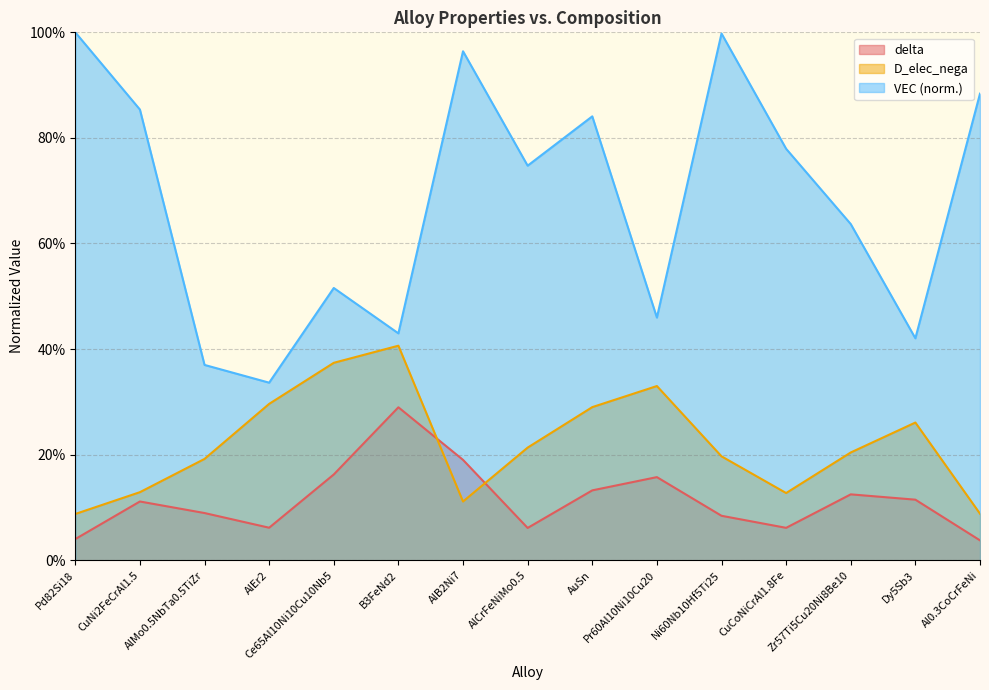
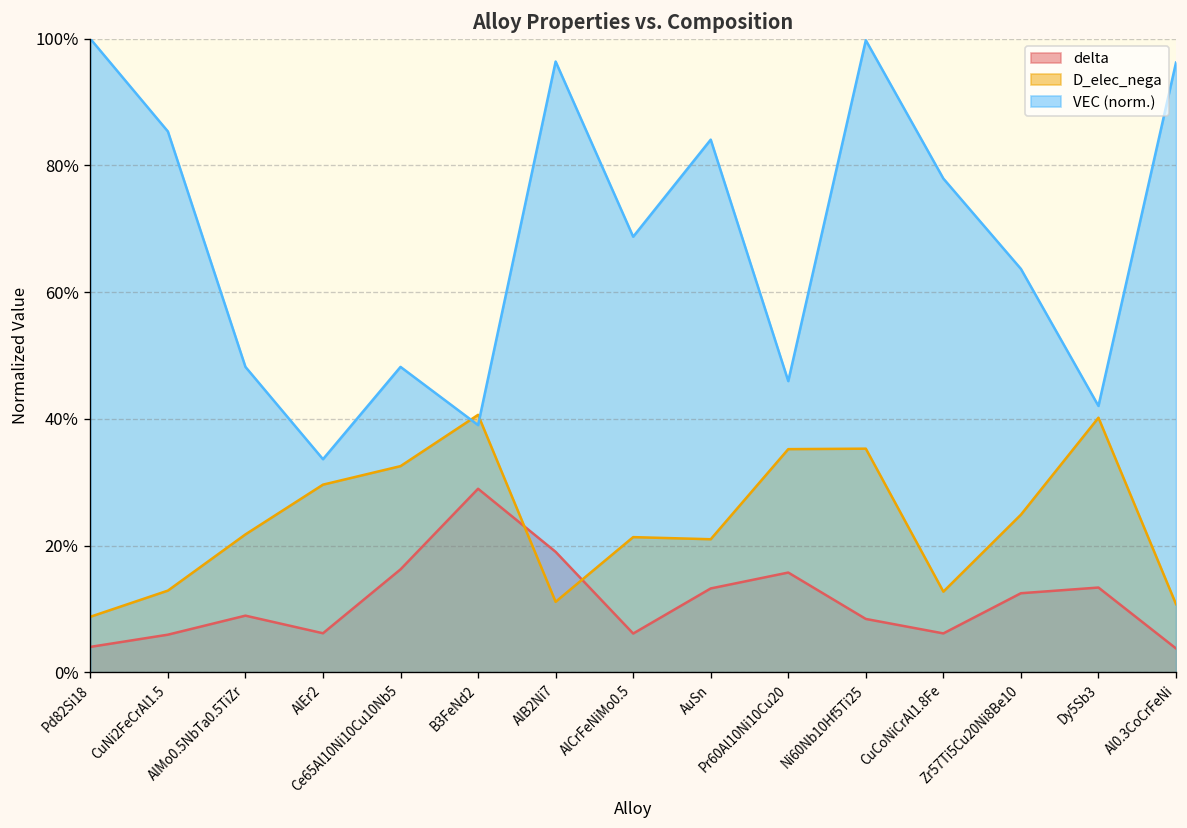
delta, CuNi2FeCrAl1.5: 11% -> 6%
D_elec_nega, AlMo0.5NbTa0.5TiZr: 19% -> 22%
VEC (norm.), AlMo0.5NbTa0.5TiZr: 37% -> 48%
D_elec_nega, Ce65Al10Ni10Cu10Nb5: 37% -> 33%
VEC (norm.), Ce65Al10Ni10Cu10Nb5: 52% -> 48%
VEC (norm.), B3FeNd2: 43% -> 39%
VEC (norm.), AlCrFeNiMo0.5: 75% -> 69%
D_elec_nega, AuSn: 29% -> 21%
D_elec_nega, Pr60Al10Ni10Cu20: 33% -> 35%
D_elec_nega, Ni60Nb10Hf5Ti25: 20% -> 35%
D_elec_nega, Zr57Ti5Cu20Ni8Be10: 20% -> 25%
delta, Dy5Sb3: 11% -> 13%
D_elec_nega, Dy5Sb3: 26% -> 40%
D_elec_nega, Al0.3CoCrFeNi: 9% -> 11%
VEC (norm.), Al0.3CoCrFeNi: 88% -> 96%
